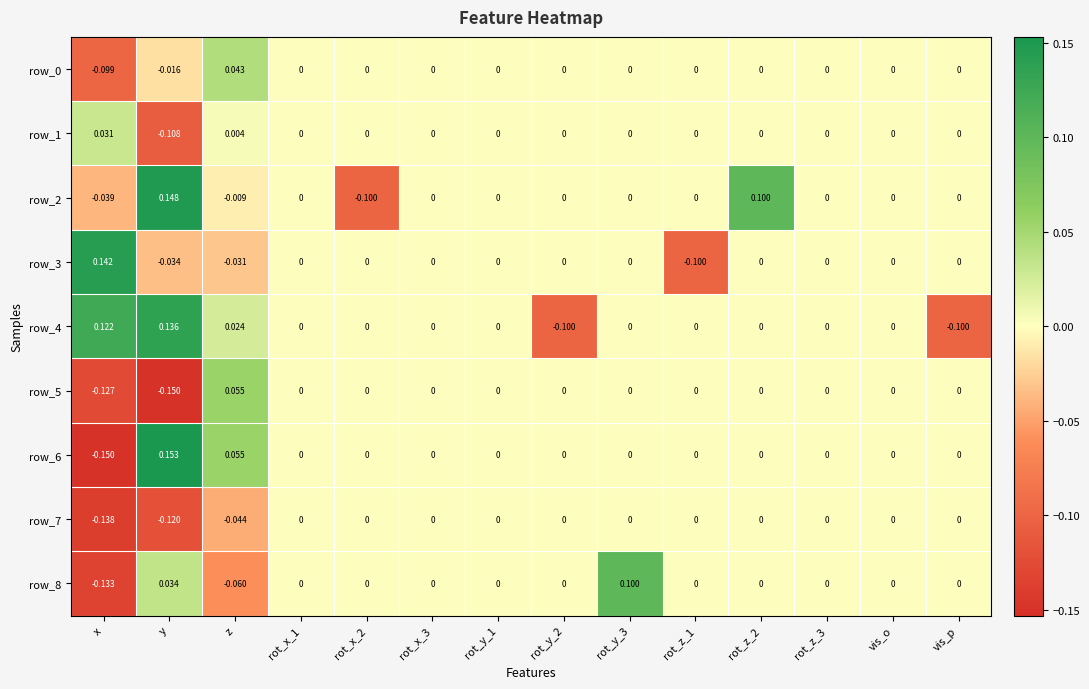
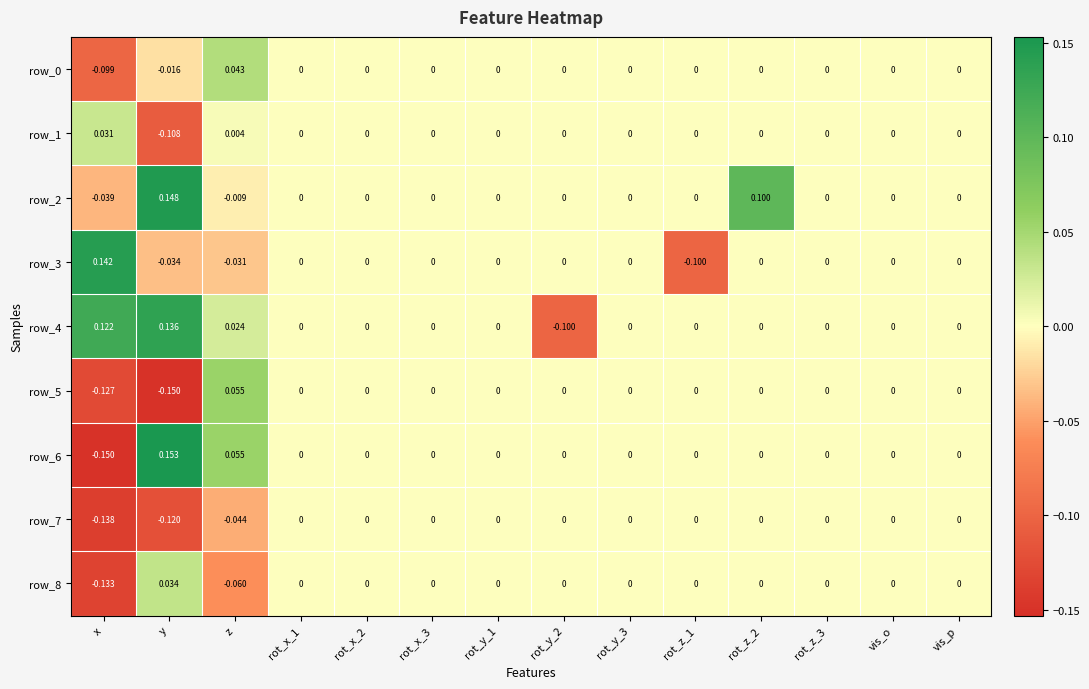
row_2, rot_x_2: -0.100 -> 0
row_4, vis_p: -0.100 -> 0
row_8, rot_y_3: 0.100 -> 0
